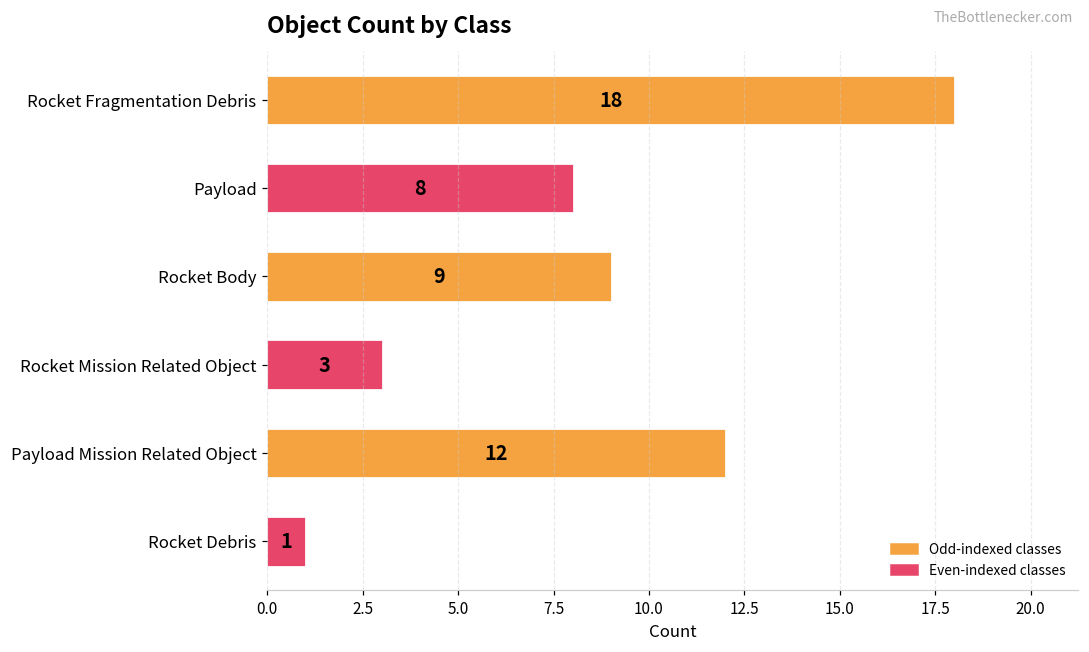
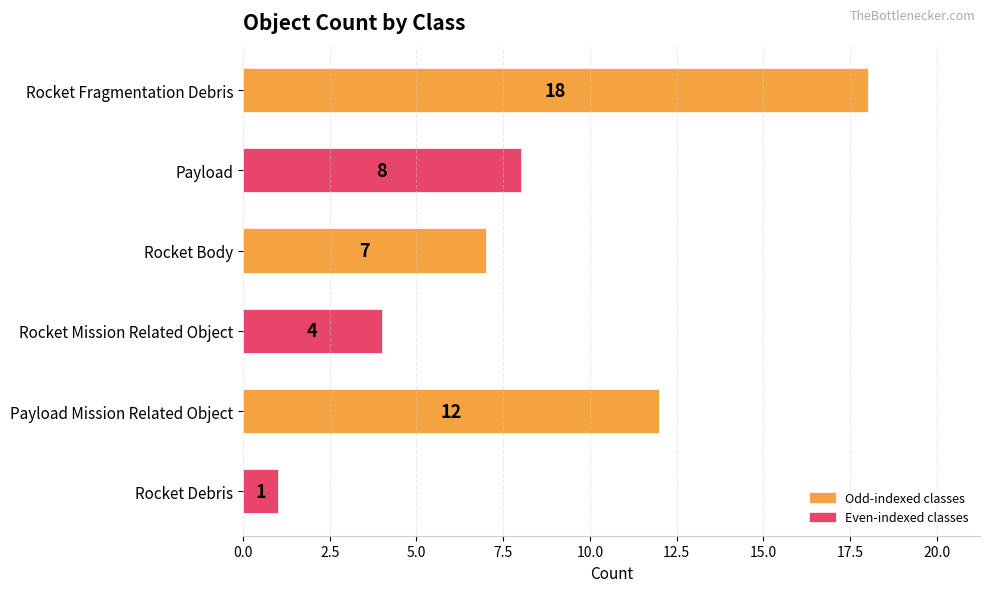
Rocket Body: 9 -> 7
Rocket Mission Related Object: 3 -> 4
